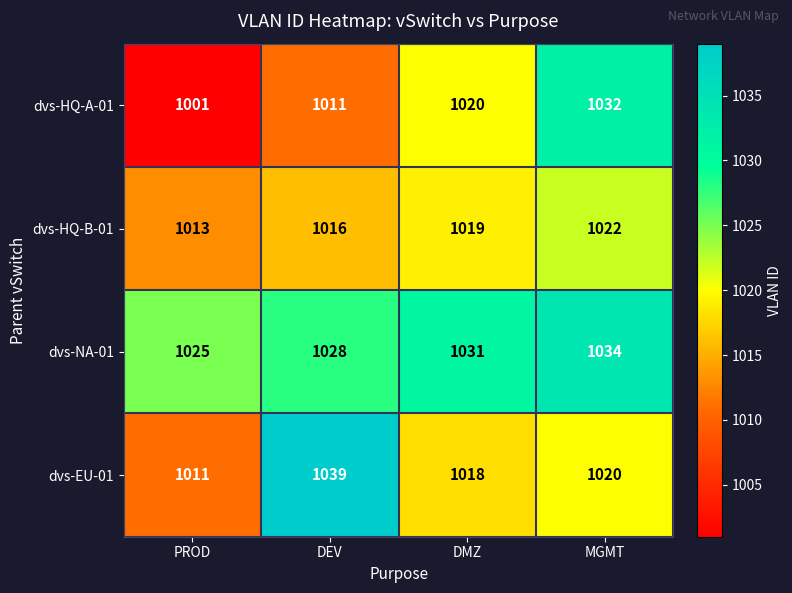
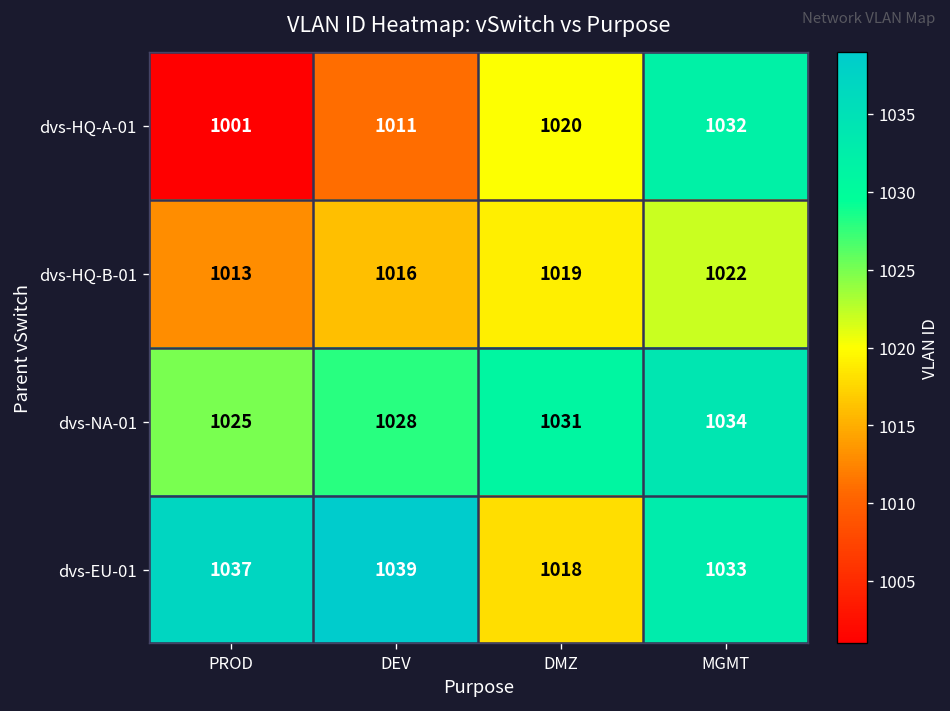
dvs-EU-01, PROD: 1011 -> 1037
dvs-EU-01, MGMT: 1020 -> 1033
